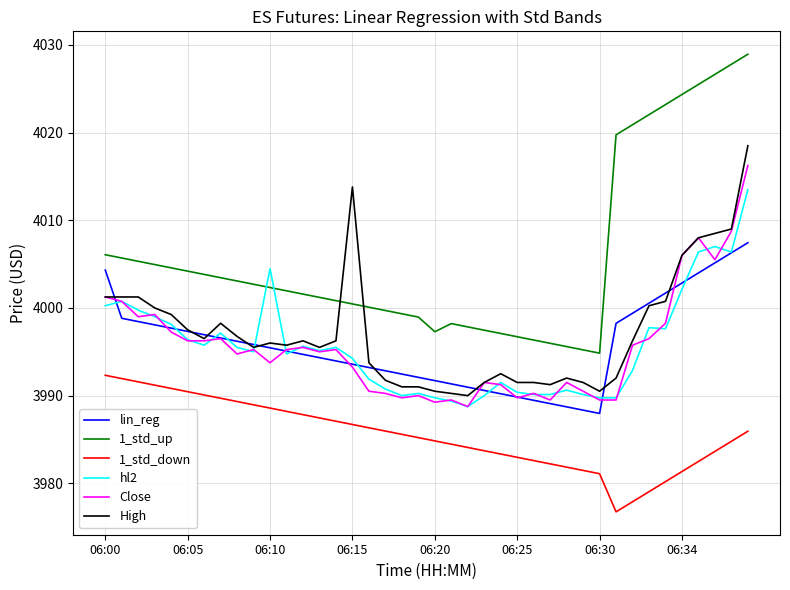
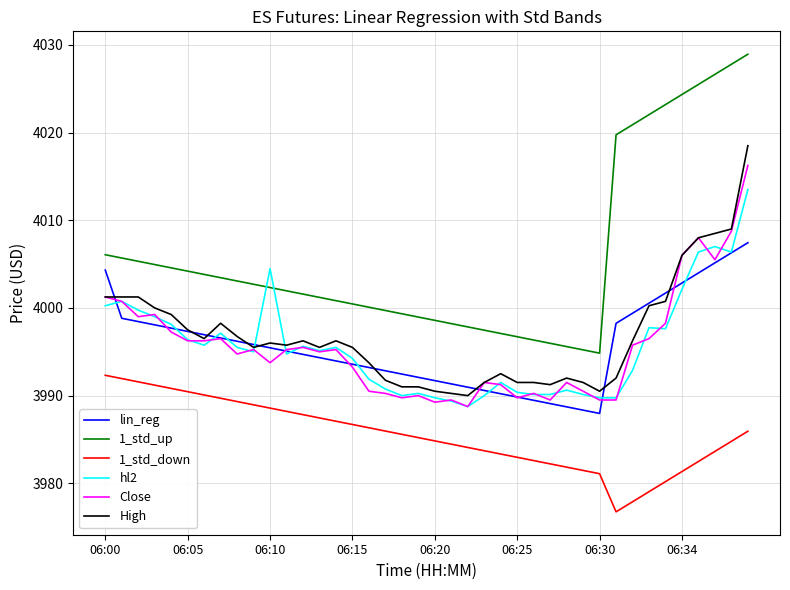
High, 06:15: 4014 -> 3996
1_std_up, 06:20: 3997 -> 3999
